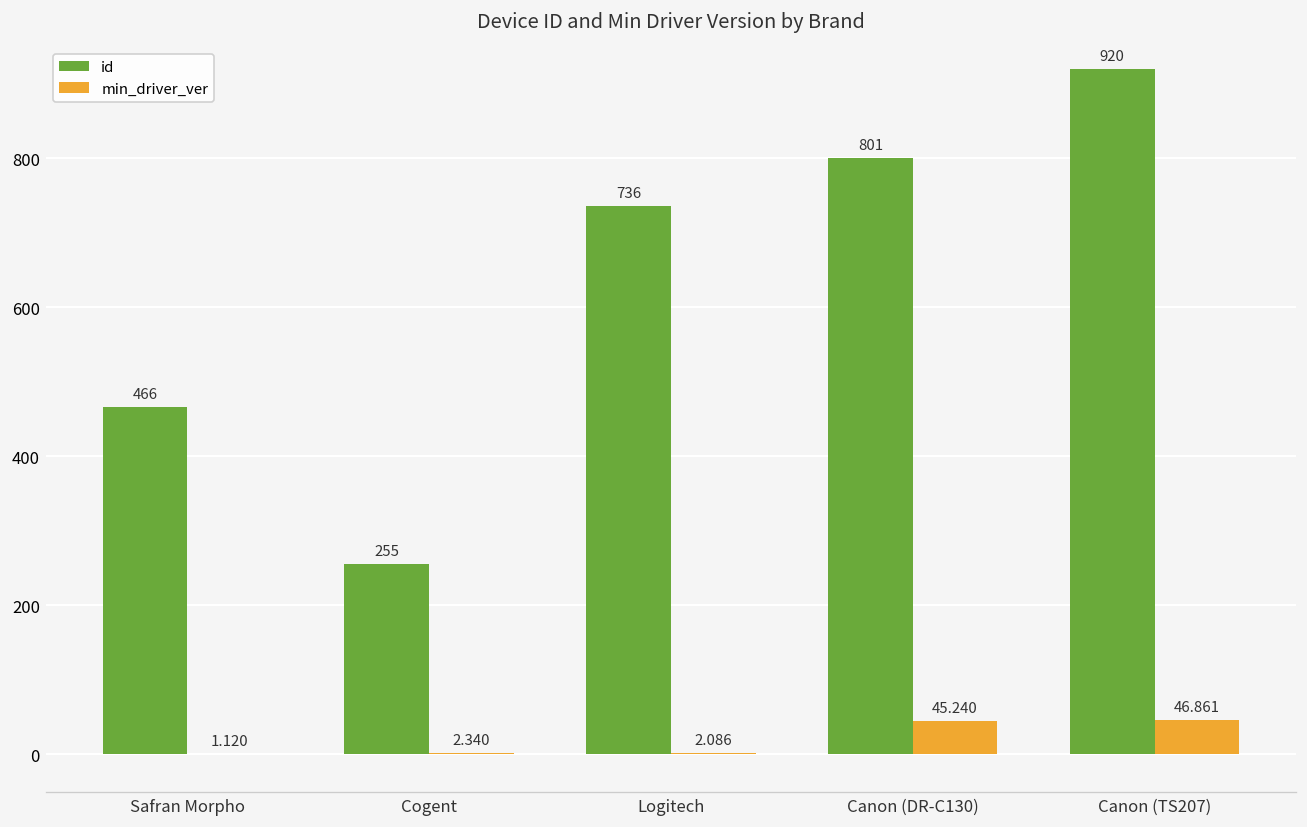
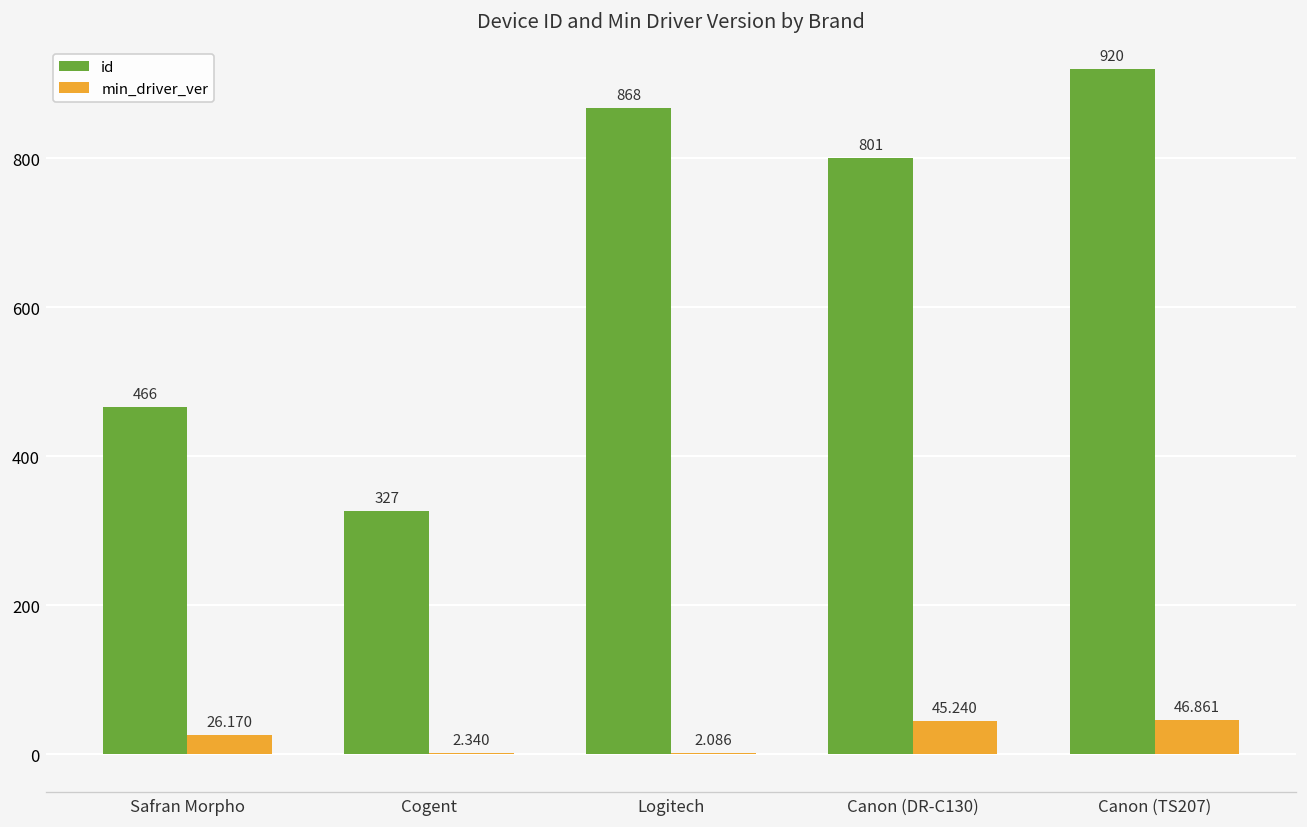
min_driver_ver, Safran Morpho: 1.120 -> 26.170
id, Cogent: 255 -> 327
id, Logitech: 736 -> 868
